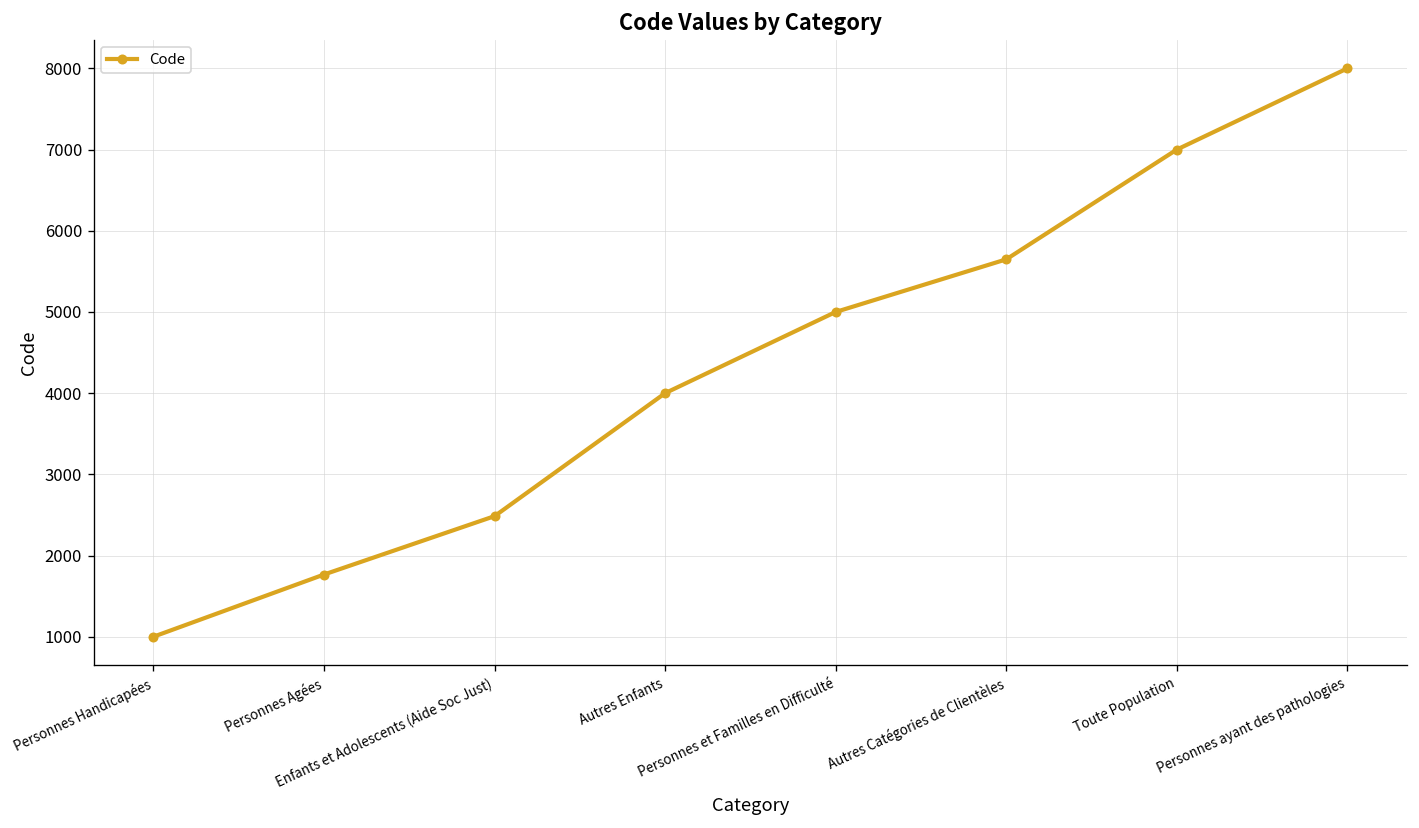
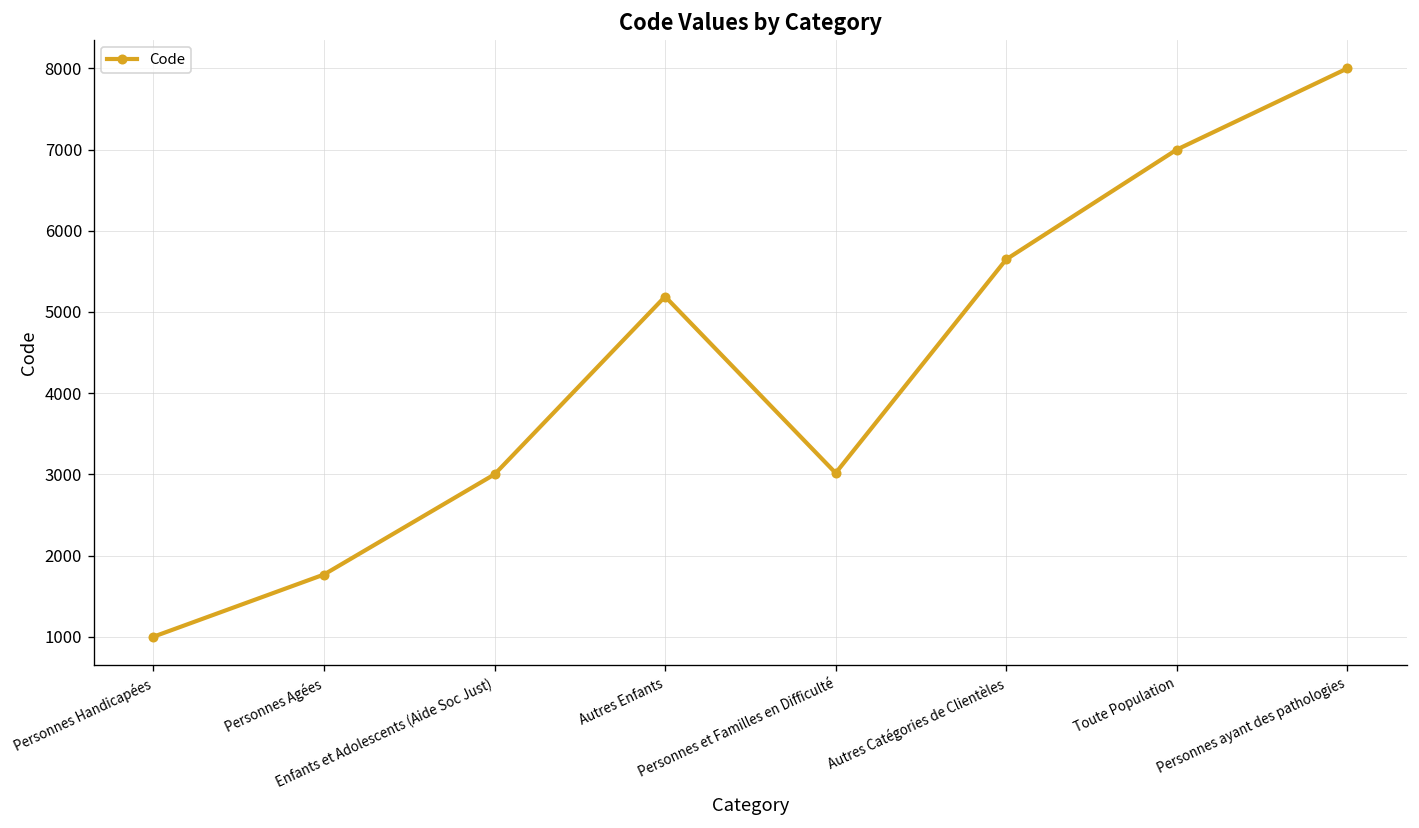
Enfants et Adolescents (Aide Soc Just): 2500 -> 3000
Autres Enfants: 4000 -> 5200
Personnes et Familles en Difficulté: 5000 -> 3000
